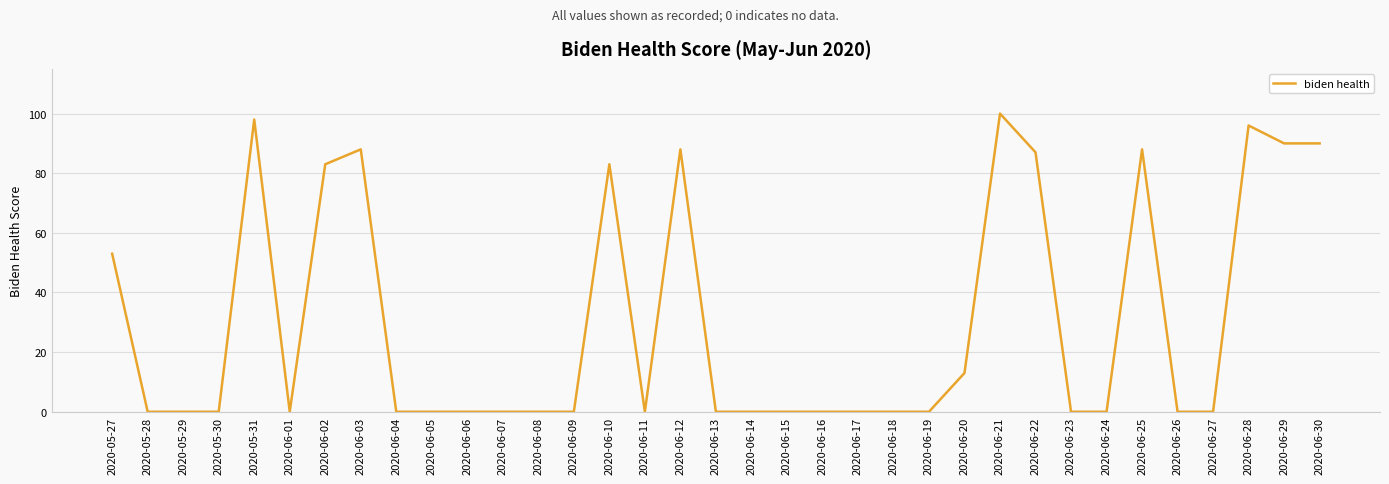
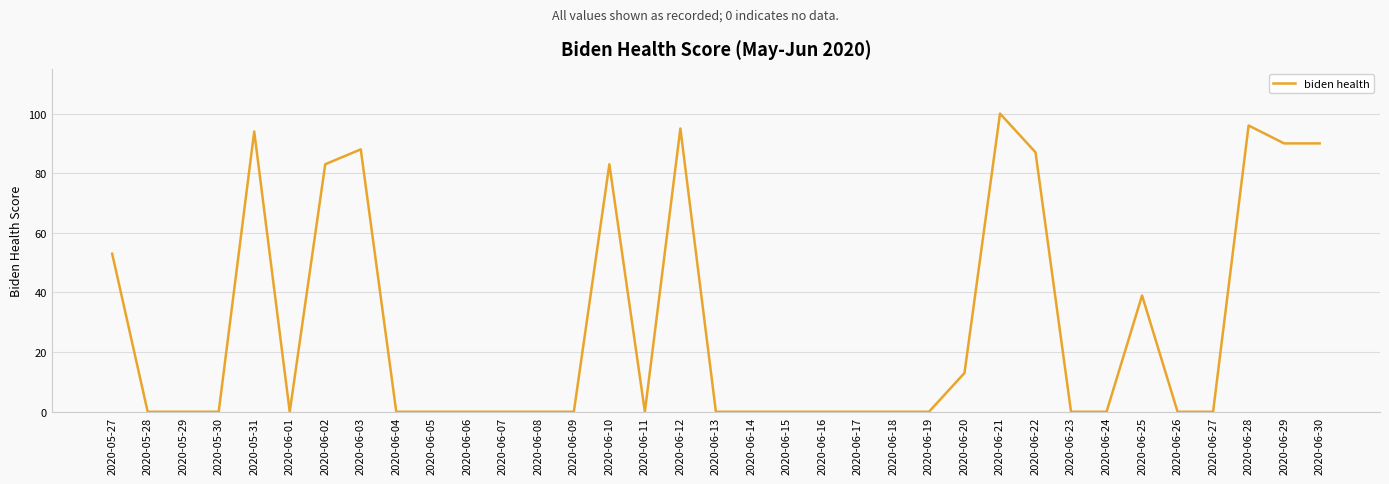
2020-05-31: 98 -> 94
2020-06-12: 88 -> 95
2020-06-25: 88 -> 39
